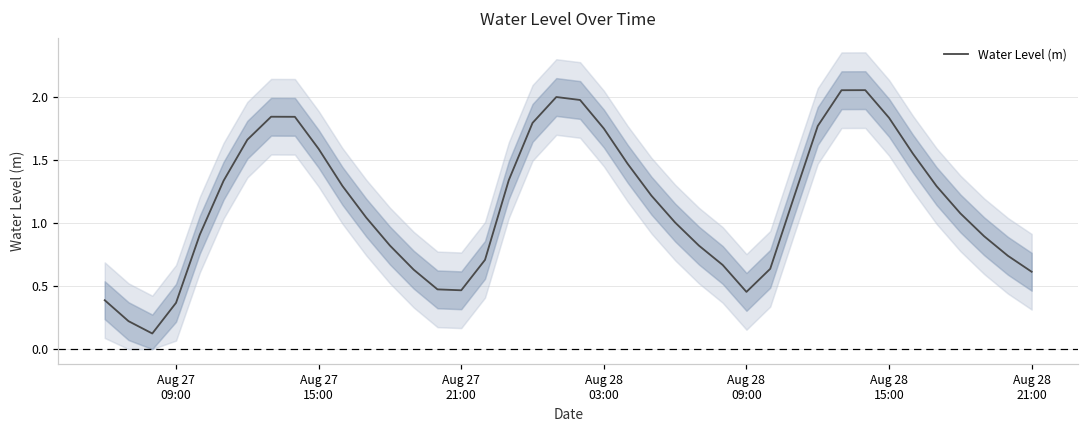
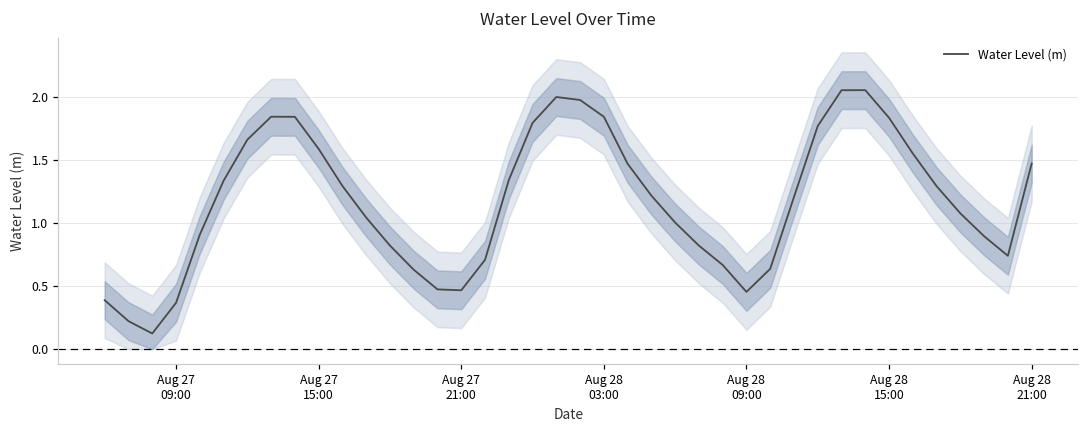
Water Level (m), Aug 28 03:00: 1.75 -> 1.84
Water Level (m), Aug 28 21:00: 0.61 -> 1.47
